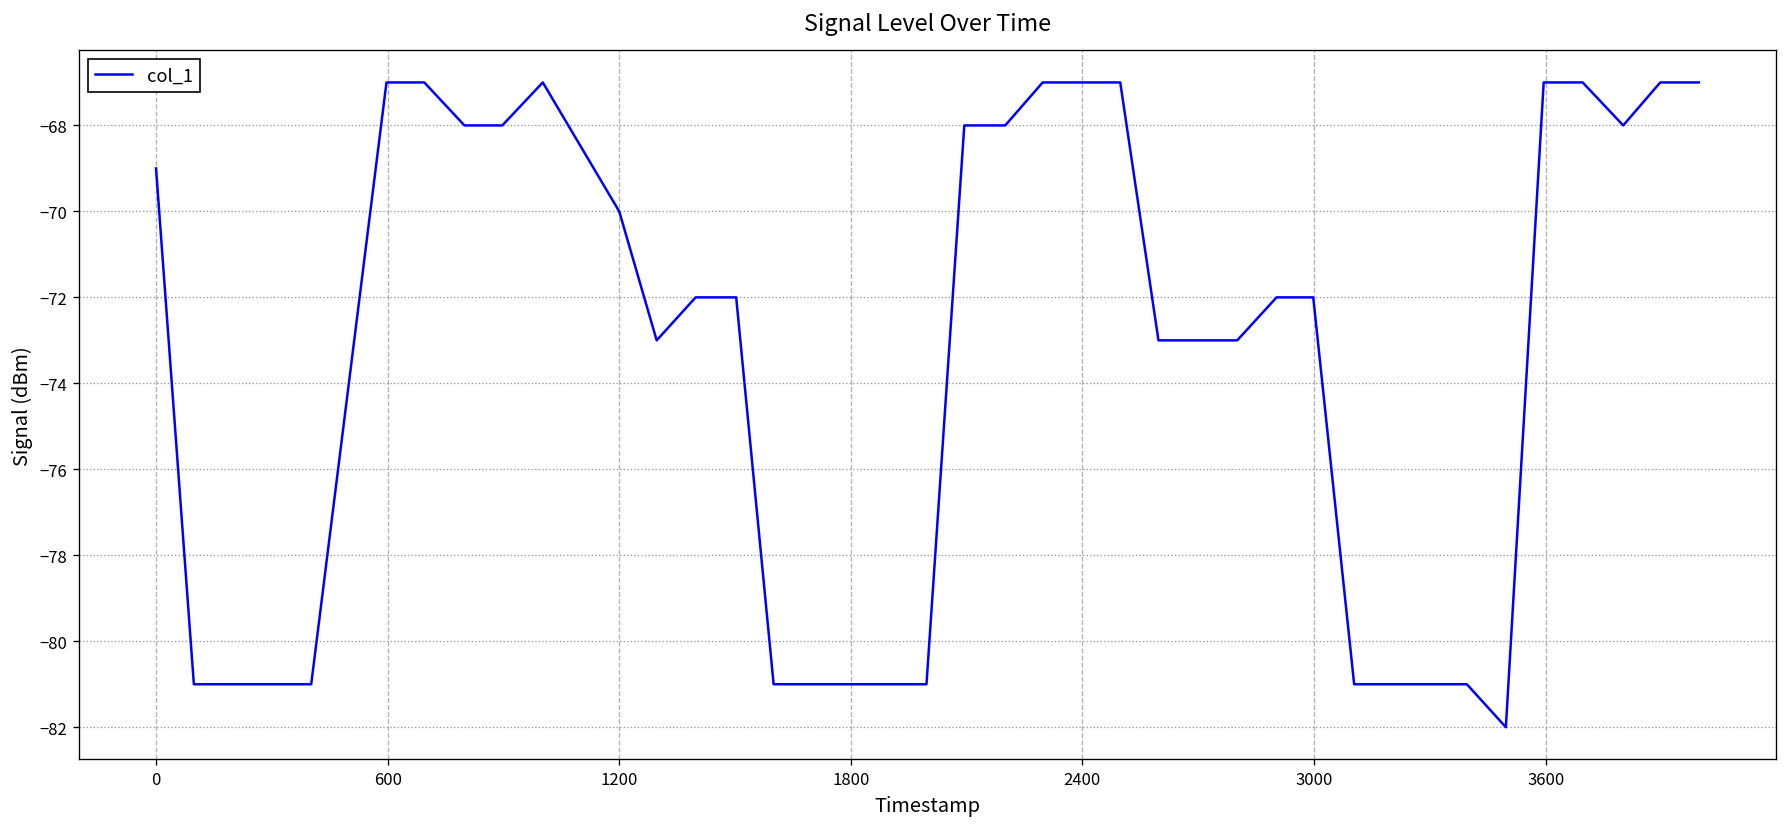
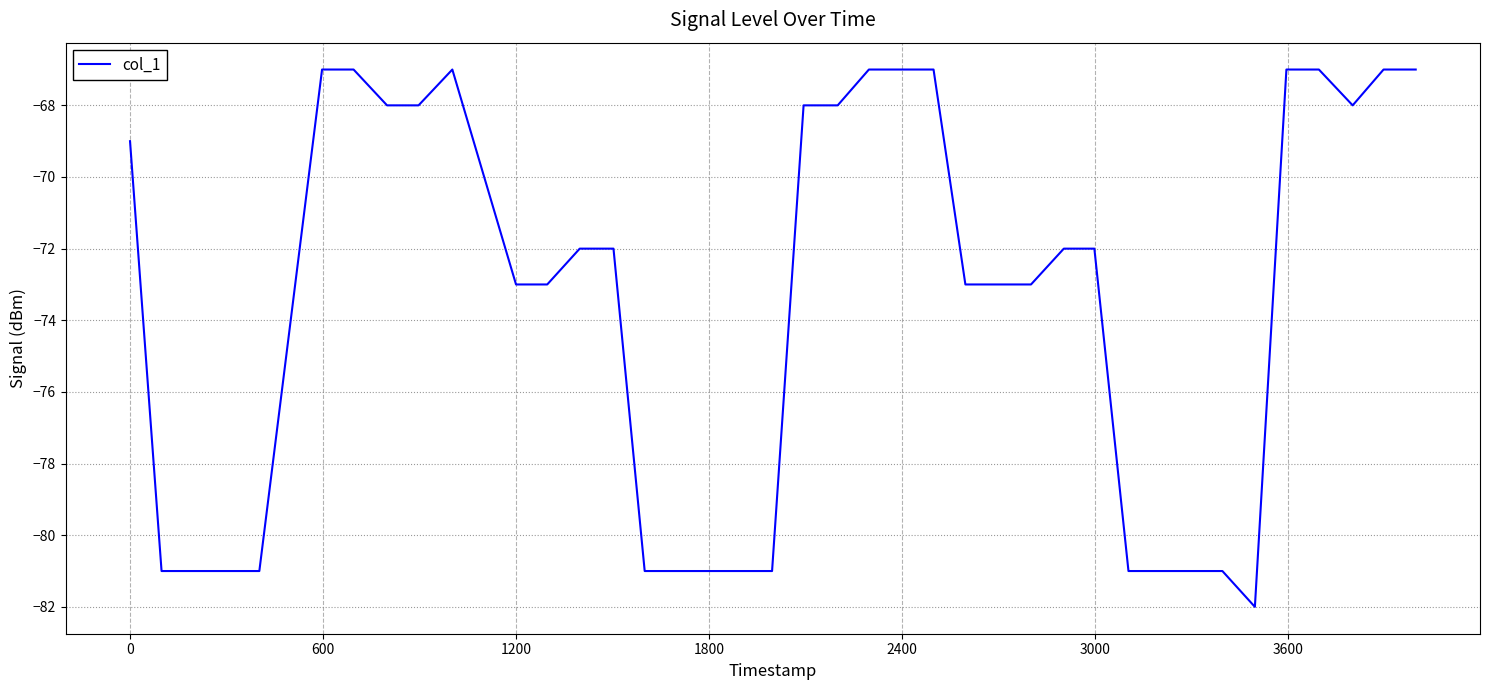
1200: -70 -> -73
